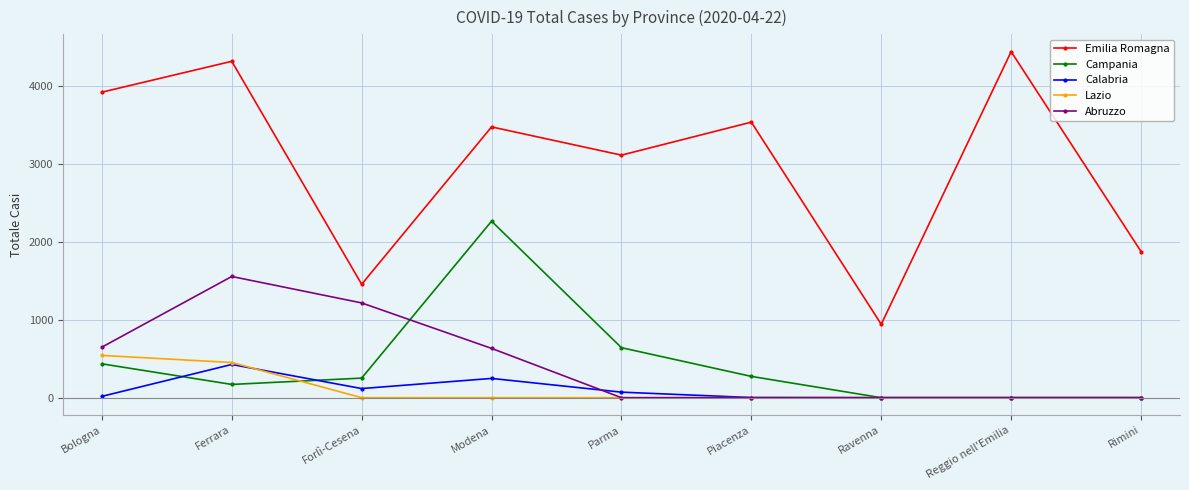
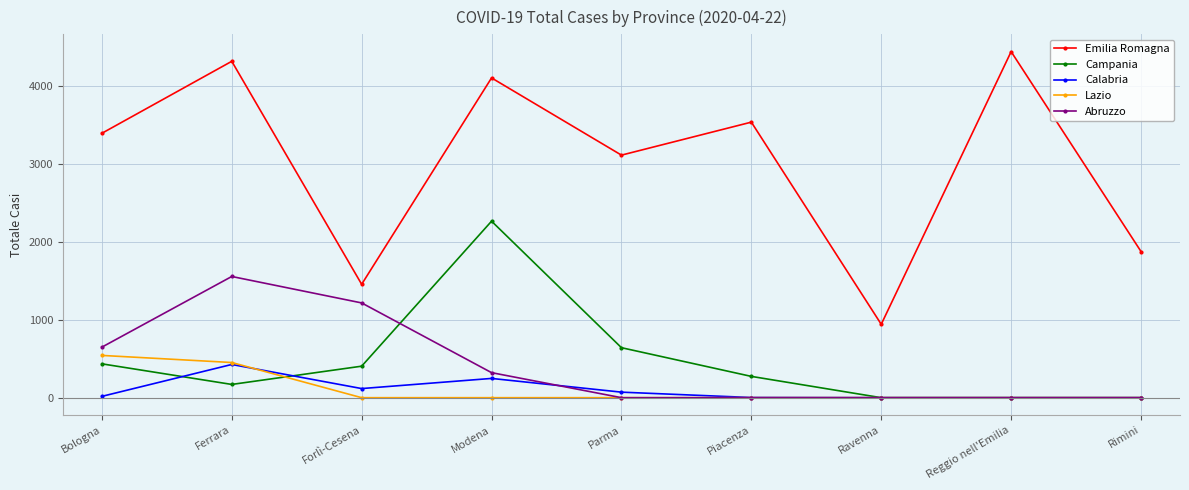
Emilia Romagna, Bologna: 3900 -> 3400
Campania, Forlì-Cesena: 300 -> 400
Emilia Romagna, Modena: 3500 -> 4100
Abruzzo, Modena: 600 -> 300
